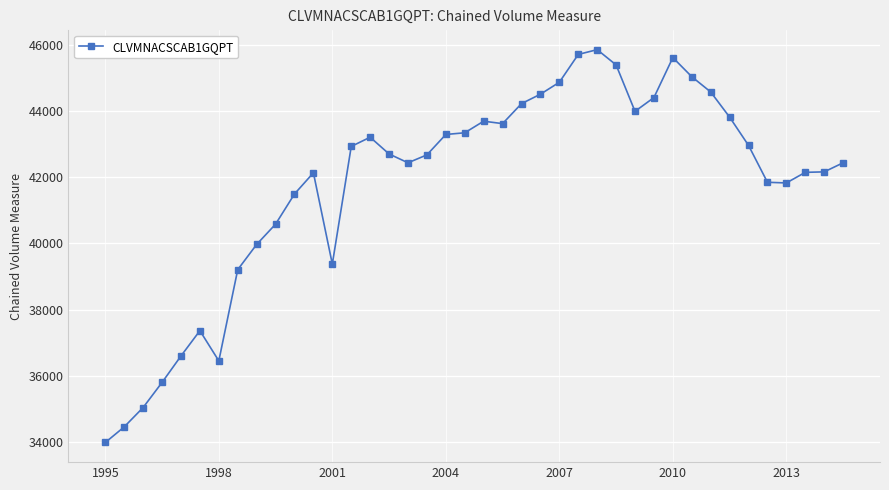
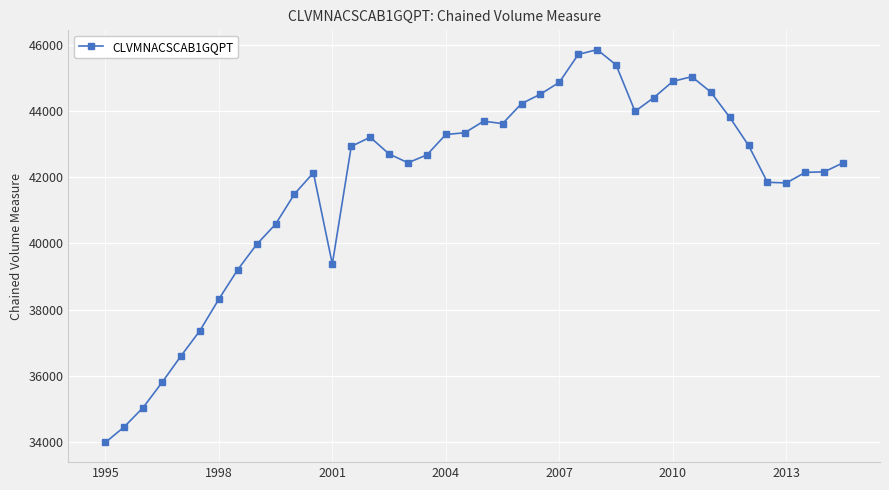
1998: 36500 -> 38300
2010: 45600 -> 44900
